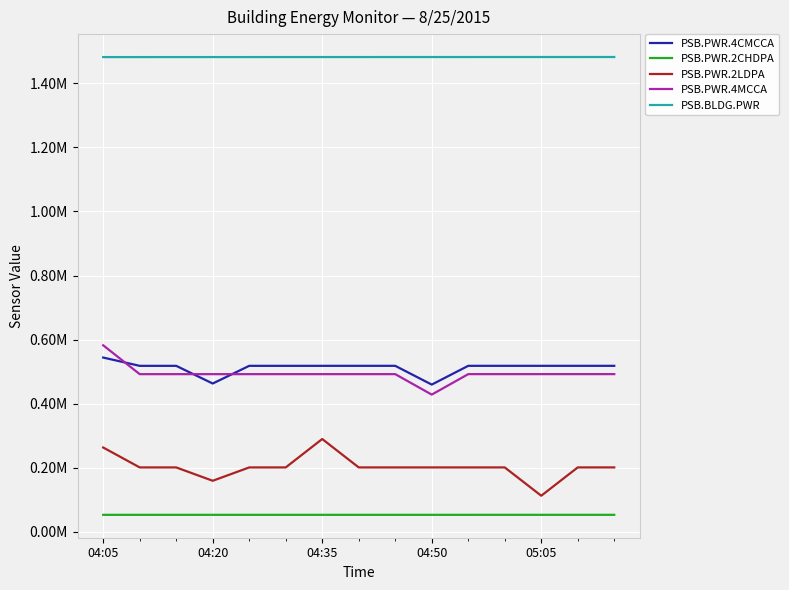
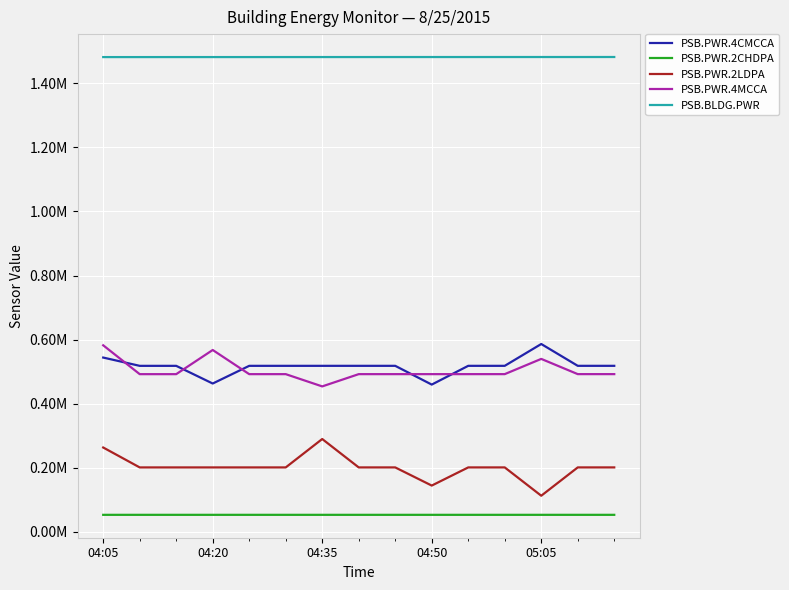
PSB.PWR.2LDPA, 04:20: 160000 -> 200000
PSB.PWR.4MCCA, 04:20: 490000 -> 570000
PSB.PWR.4MCCA, 04:35: 490000 -> 450000
PSB.PWR.2LDPA, 04:50: 200000 -> 140000
PSB.PWR.4MCCA, 04:50: 430000 -> 490000
PSB.PWR.4CMCCA, 05:05: 520000 -> 590000
PSB.PWR.4MCCA, 05:05: 490000 -> 540000
